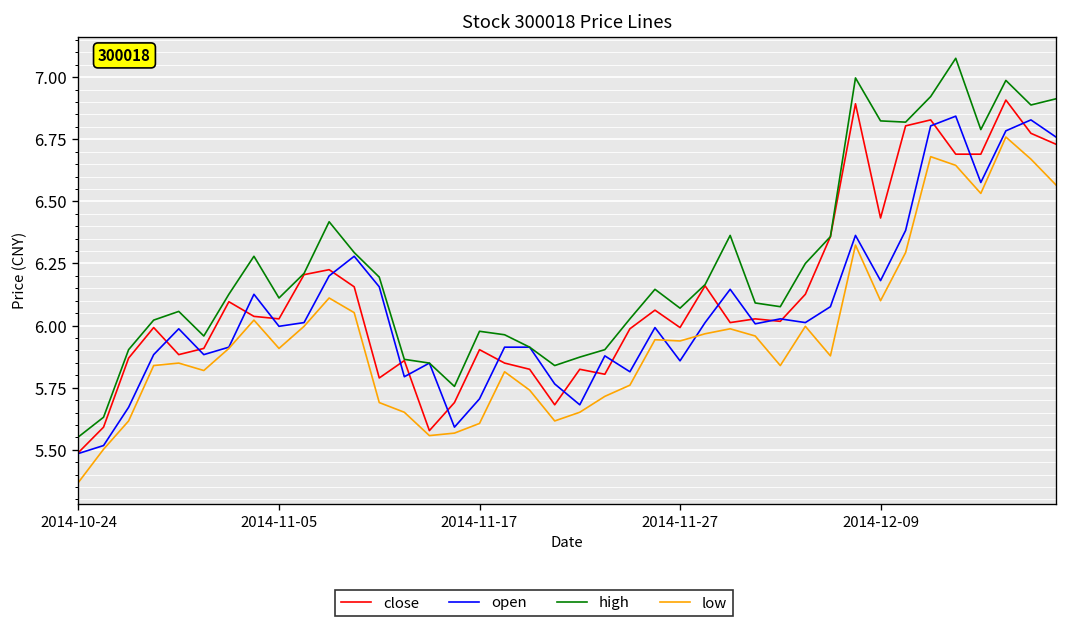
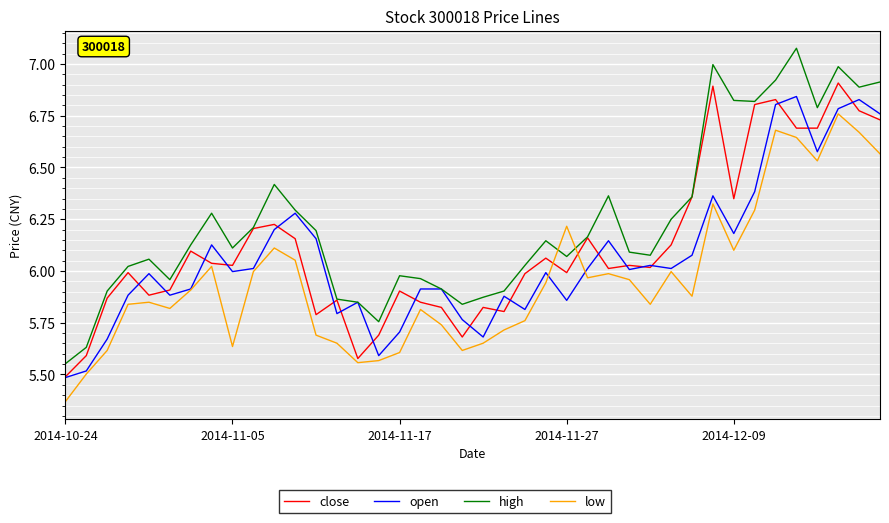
low, 2014-11-05: 5.91 -> 5.64
low, 2014-11-27: 5.94 -> 6.22
close, 2014-12-09: 6.43 -> 6.35
